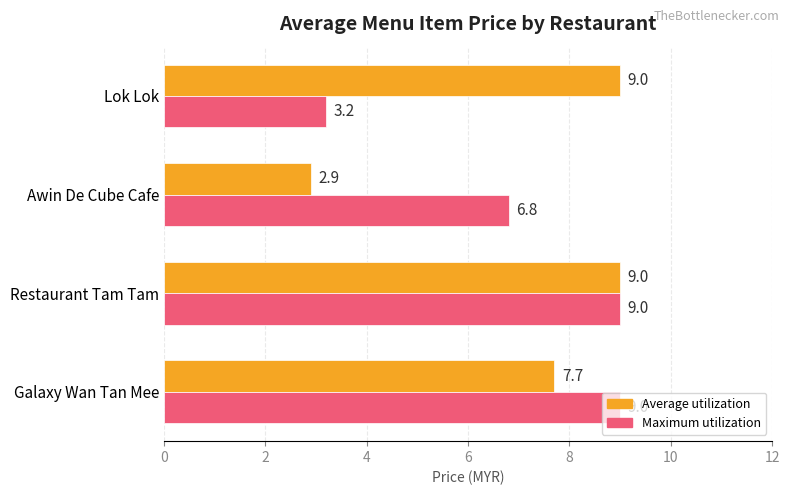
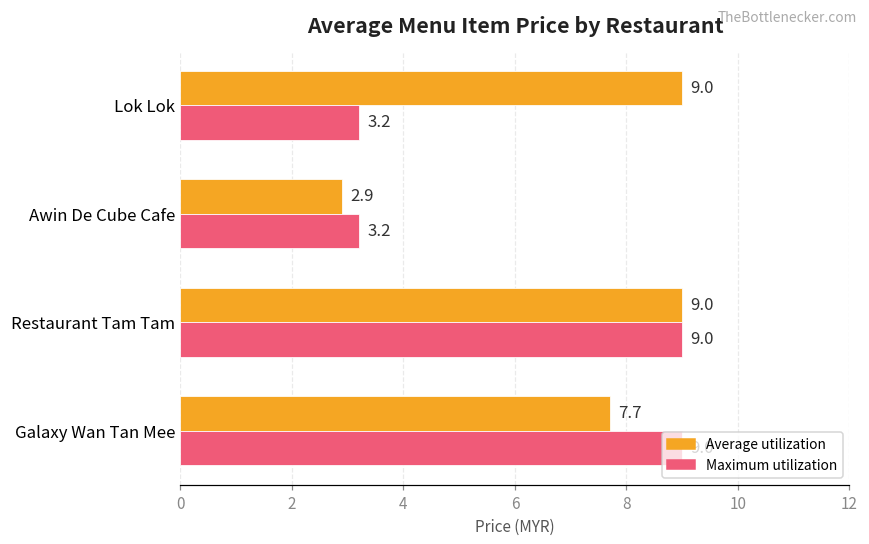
Maximum utilization, Awin De Cube Cafe: 6.8 -> 3.2
